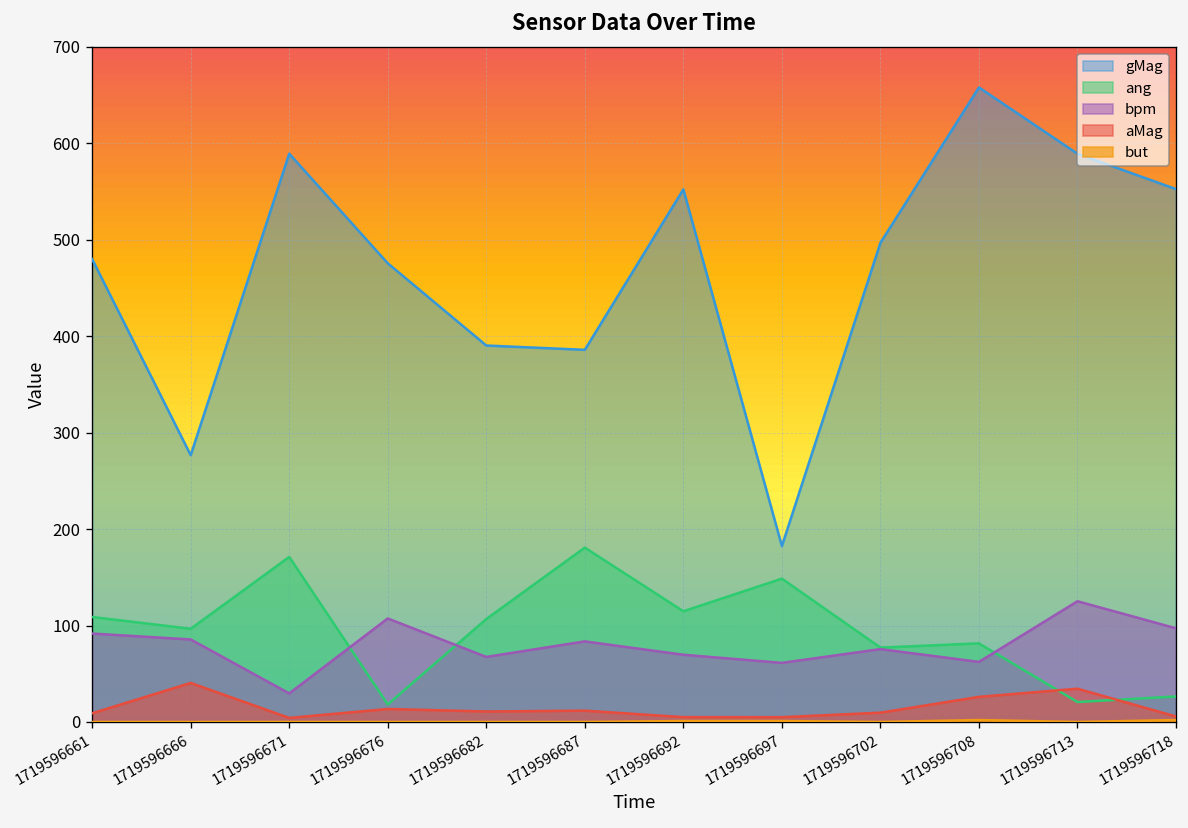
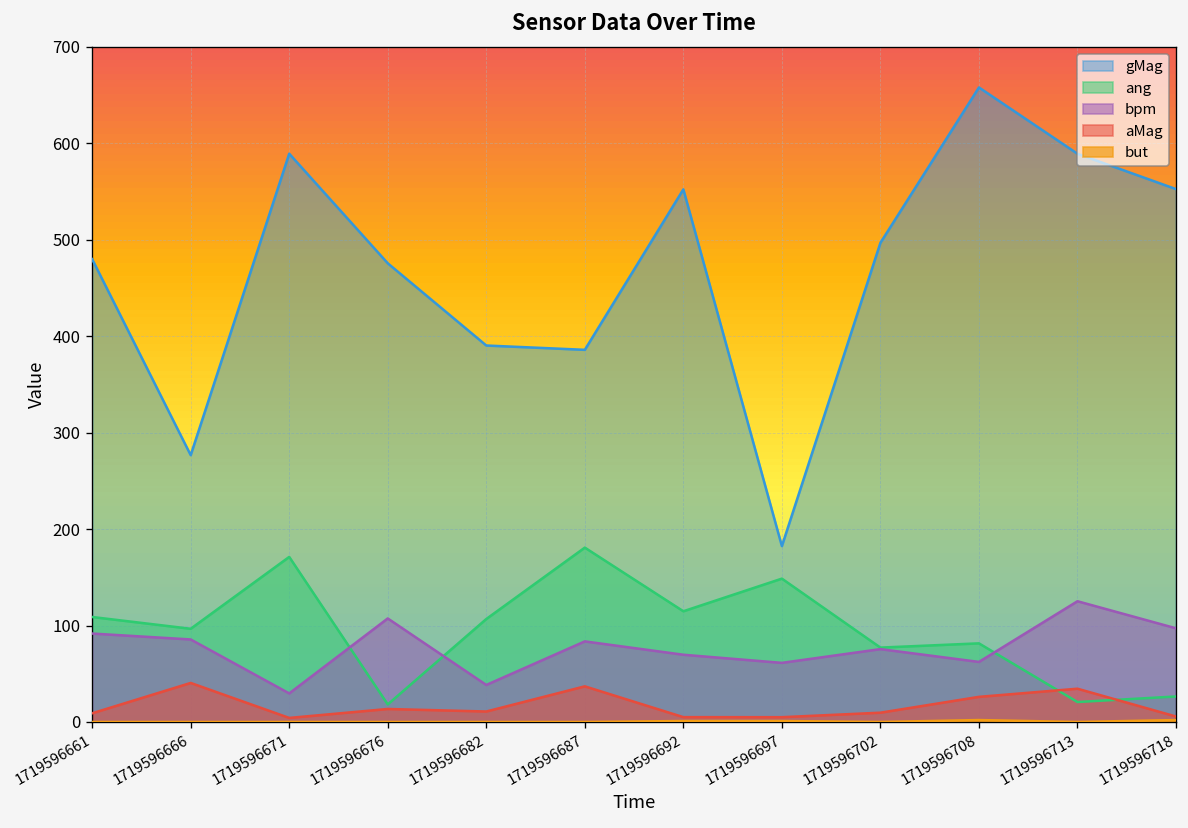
bpm, 1719596682: 70 -> 40
aMag, 1719596687: 10 -> 40
